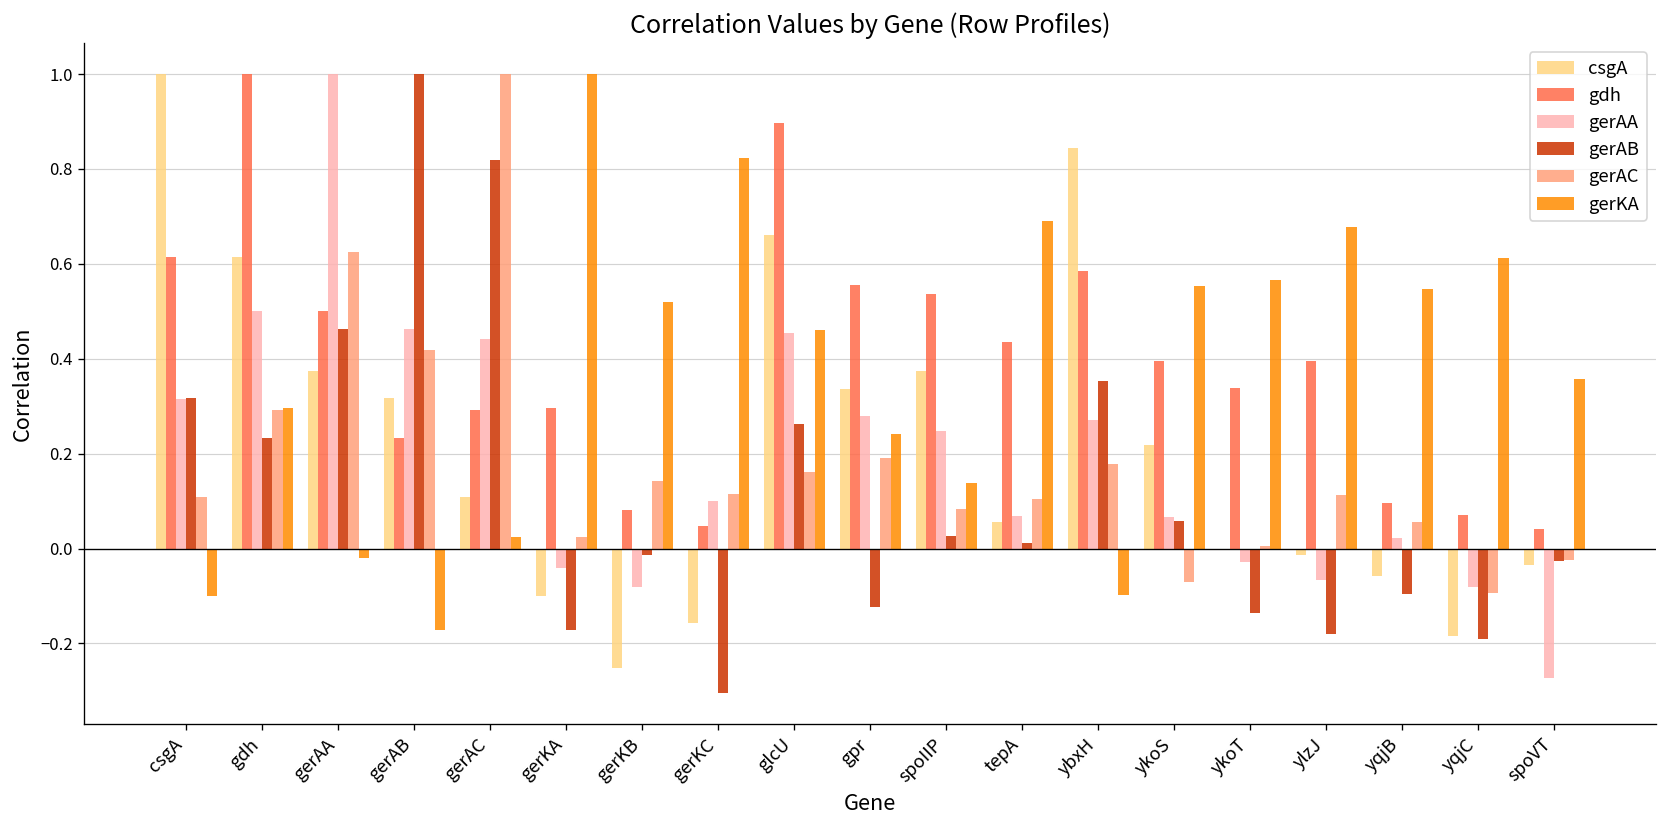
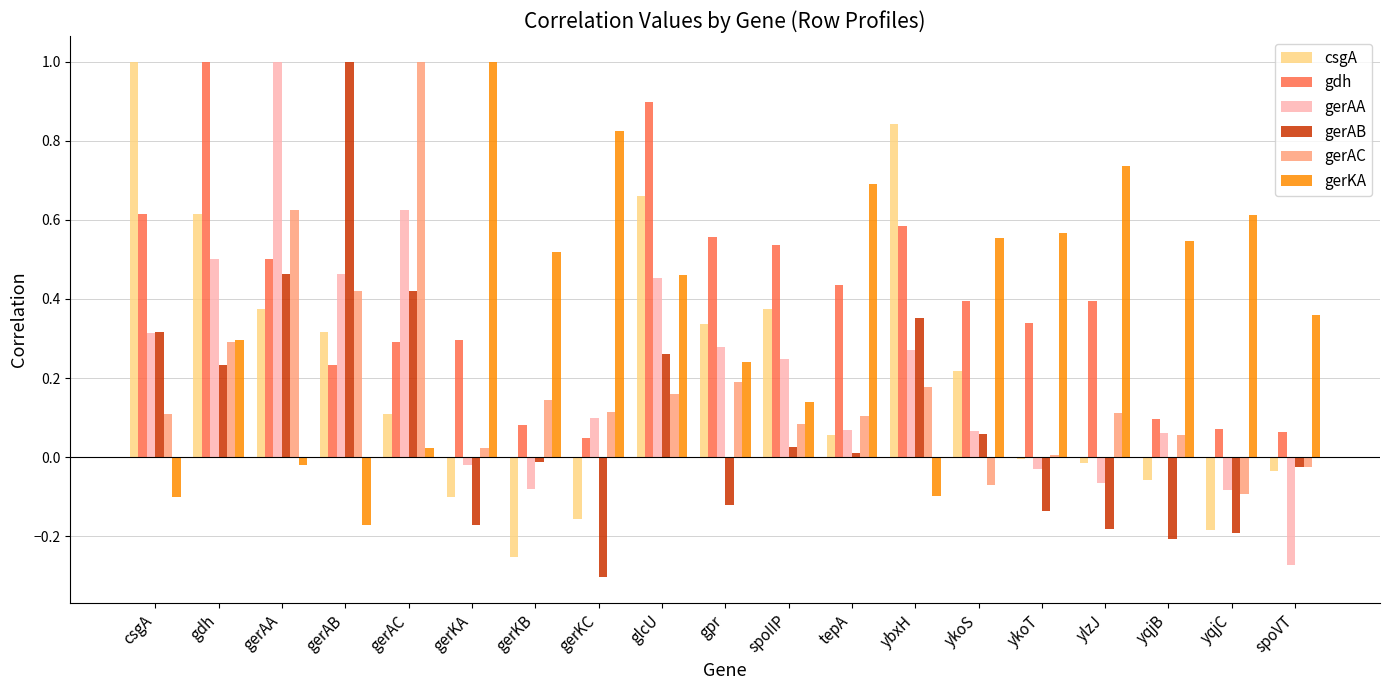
gerAA, gerAC: 0.44 -> 0.63
gerAB, gerAC: 0.82 -> 0.42
gerAA, gerKA: -0.04 -> -0.02
gerKA, ylzJ: 0.68 -> 0.74
gerAA, yqjB: 0.02 -> 0.06
gerAB, yqjB: -0.10 -> -0.21
gdh, spoVT: 0.04 -> 0.06
